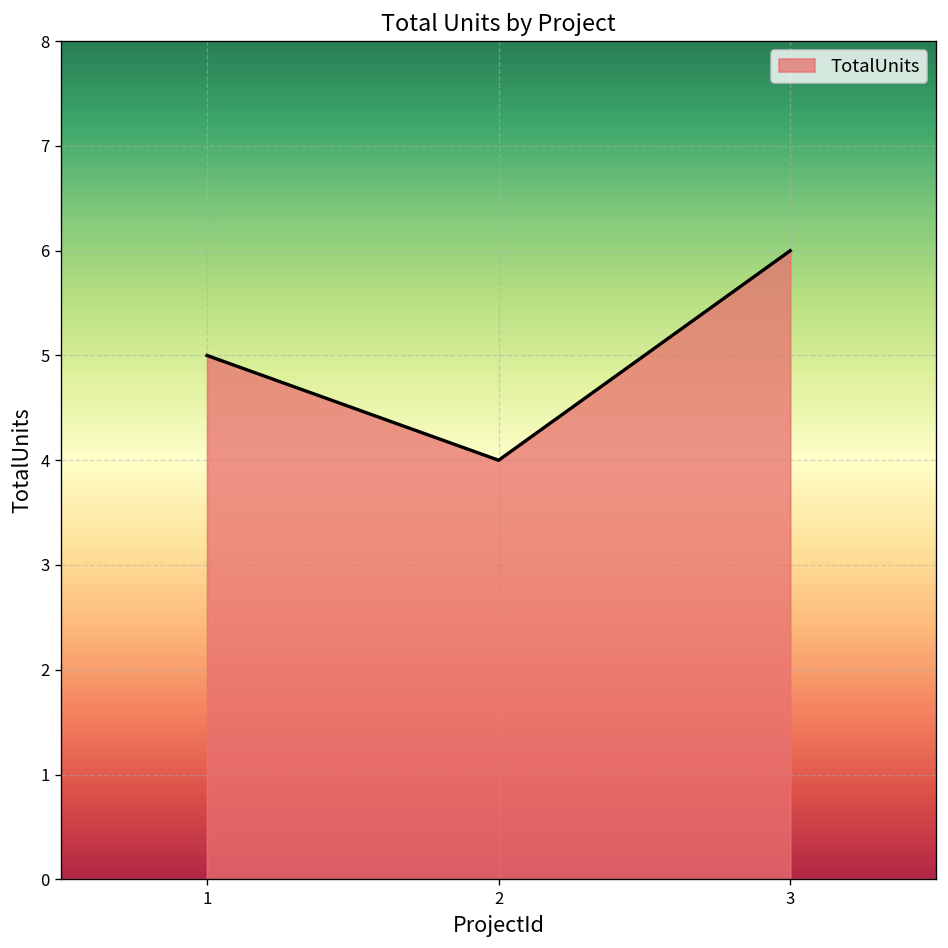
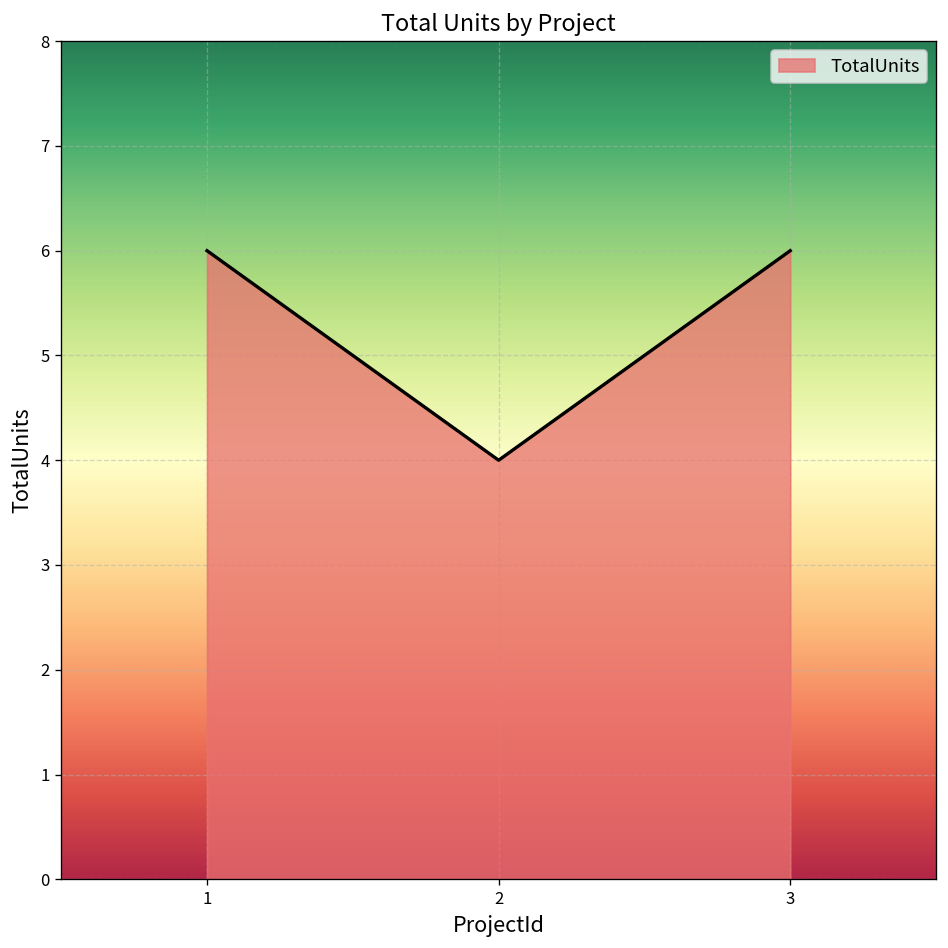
1: 5 -> 6
